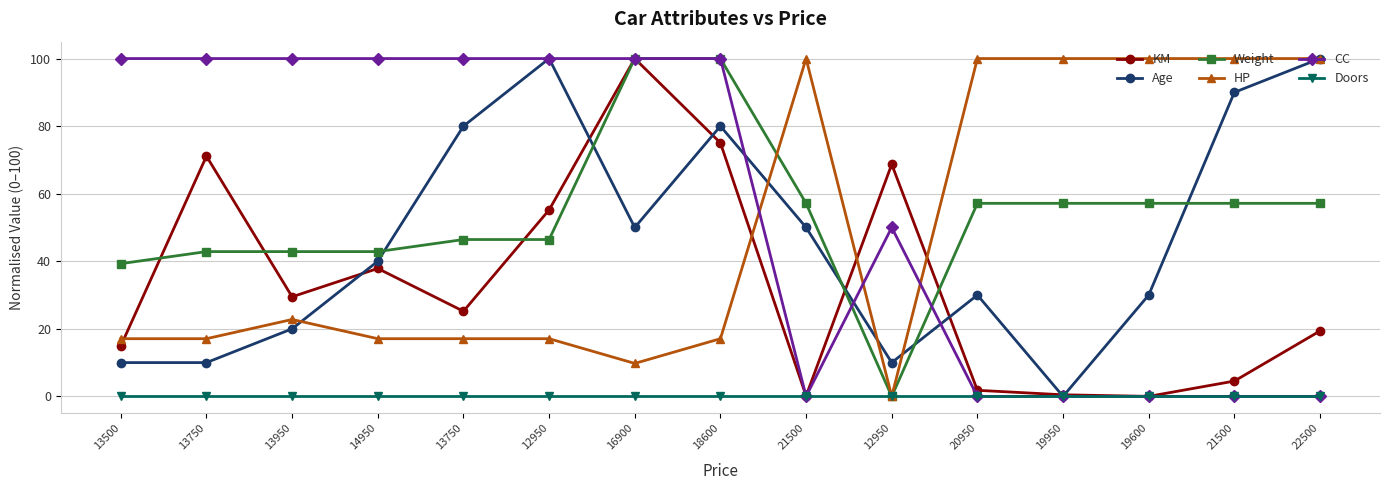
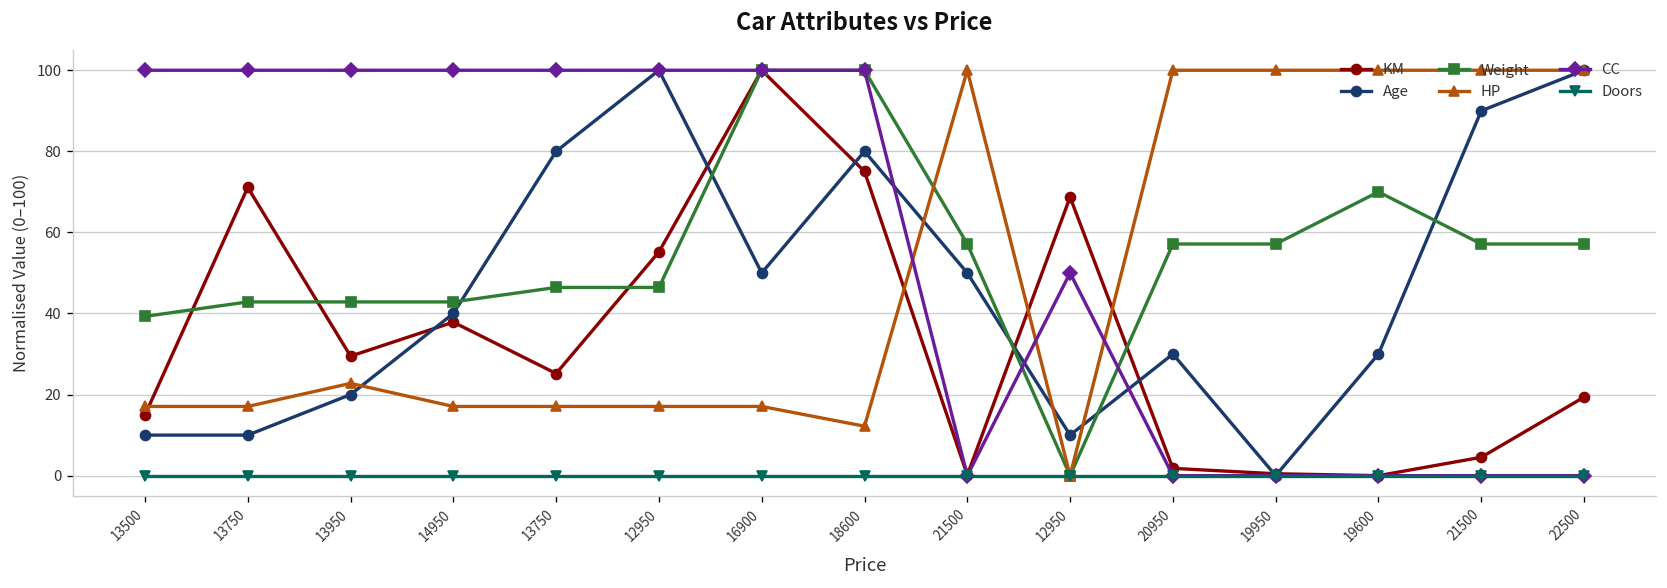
HP, 16900: 10 -> 17
HP, 18600: 17 -> 12
Weight, 19600: 57 -> 70
